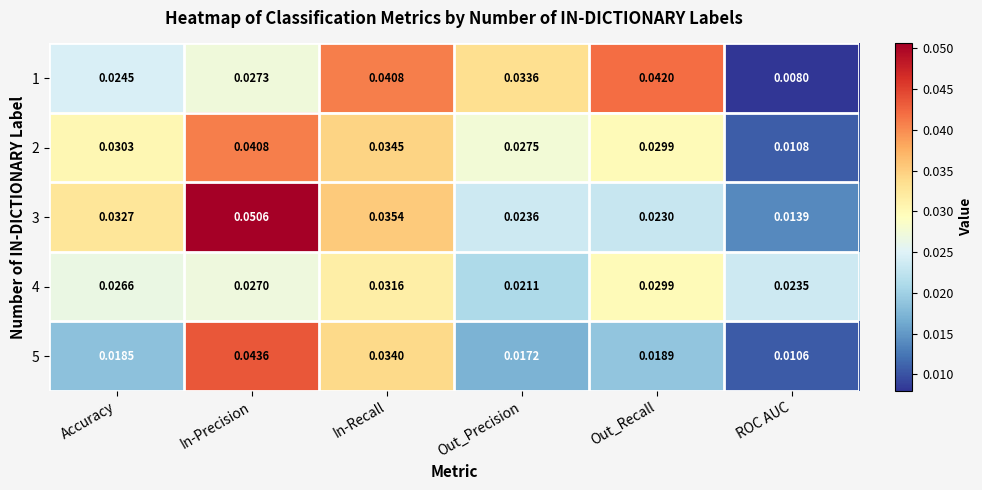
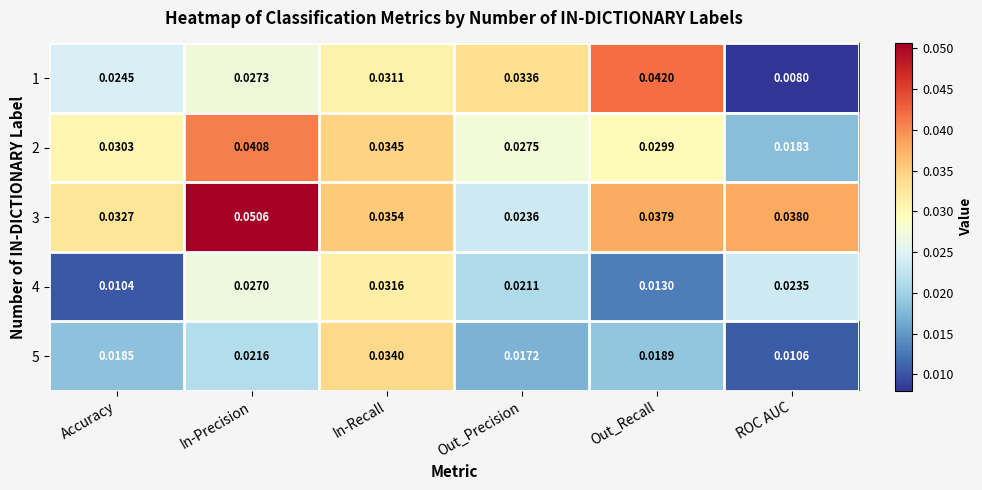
1, In-Recall: 0.0408 -> 0.0311
2, ROC AUC: 0.0108 -> 0.0183
3, Out_Recall: 0.0230 -> 0.0379
3, ROC AUC: 0.0139 -> 0.0380
4, Accuracy: 0.0266 -> 0.0104
4, Out_Recall: 0.0299 -> 0.0130
5, In-Precision: 0.0436 -> 0.0216
